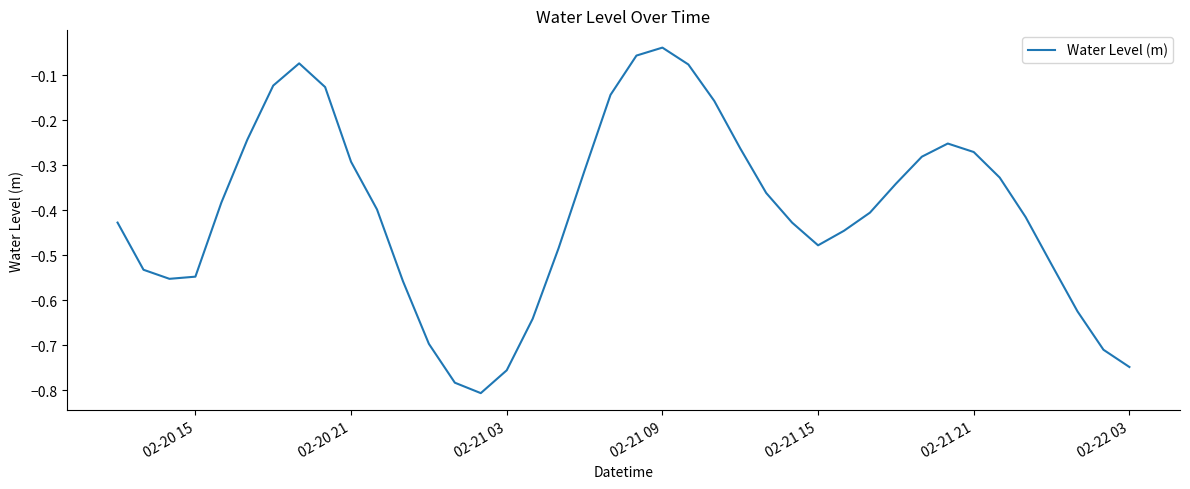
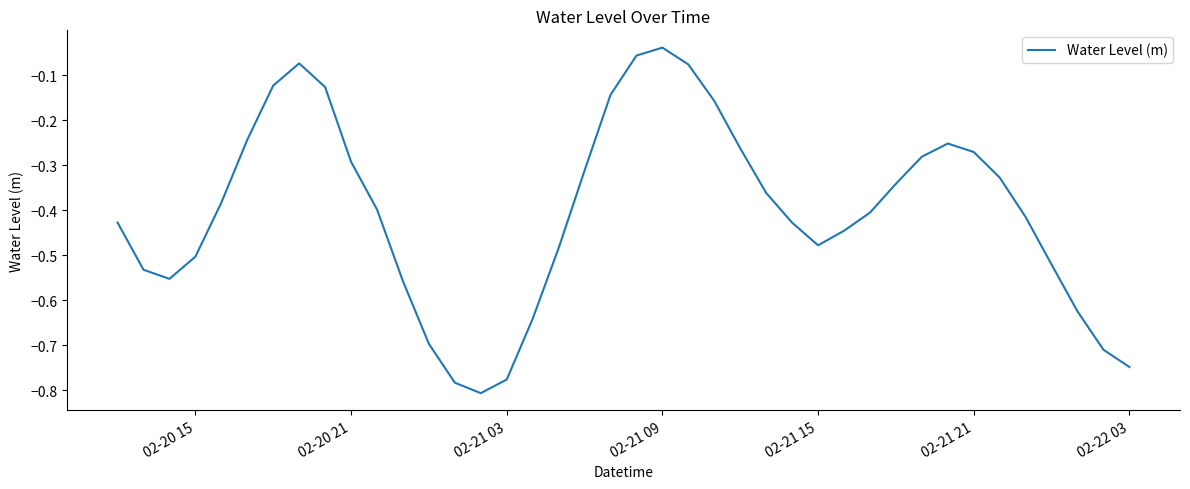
02-20 15: -0.55 -> -0.50
02-21 03: -0.76 -> -0.78
